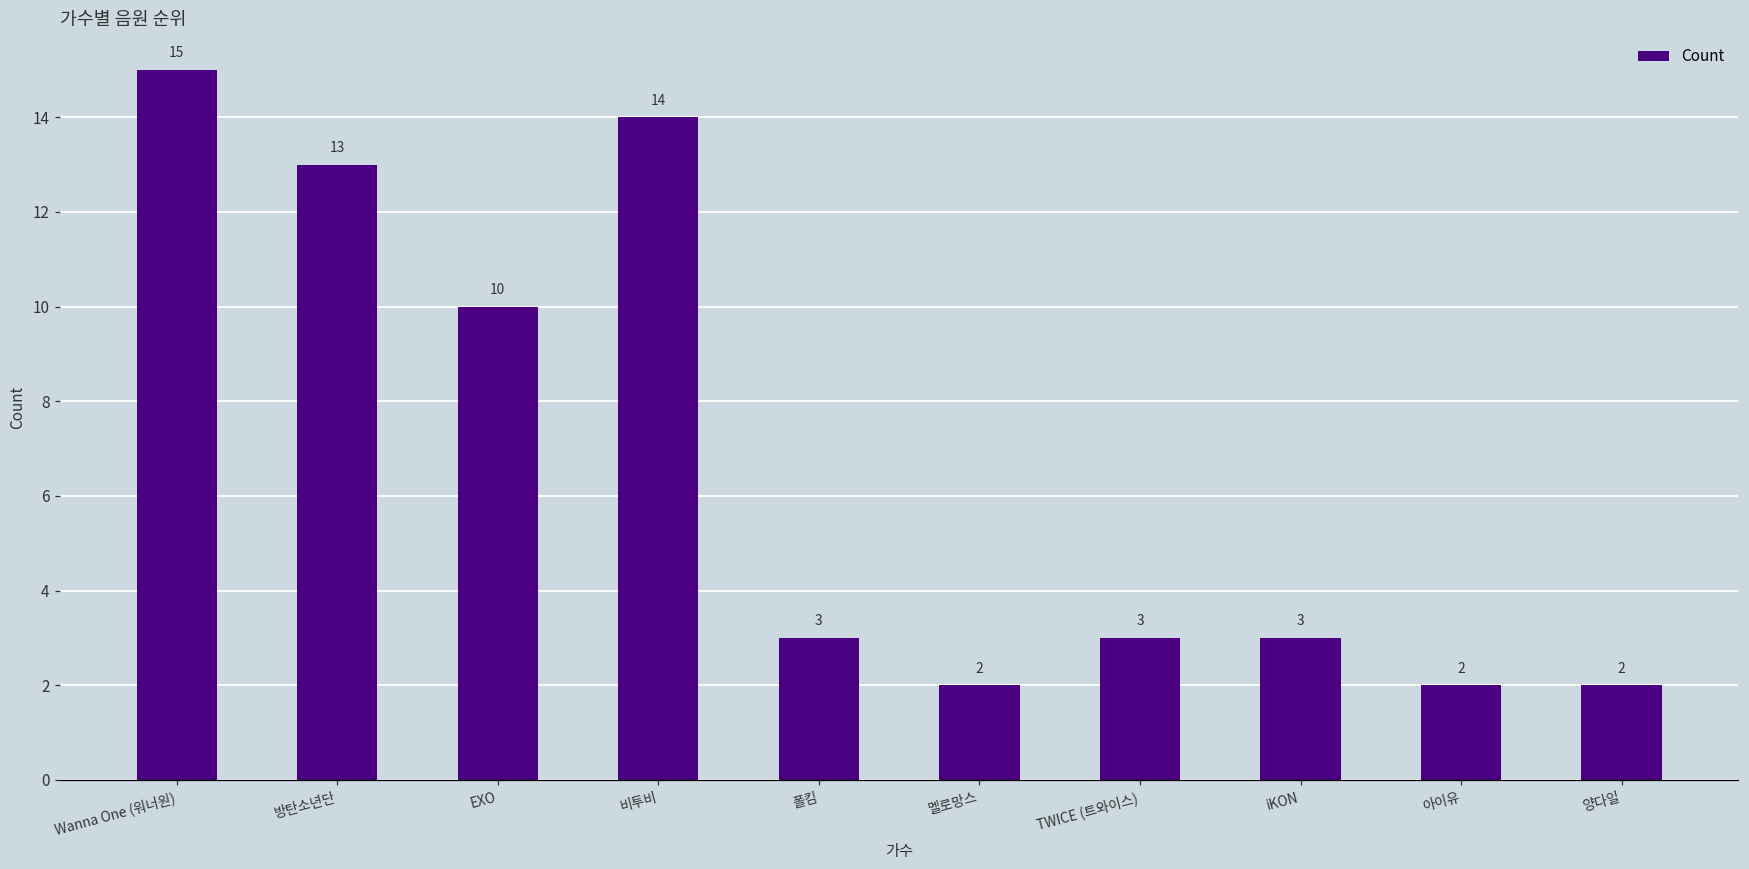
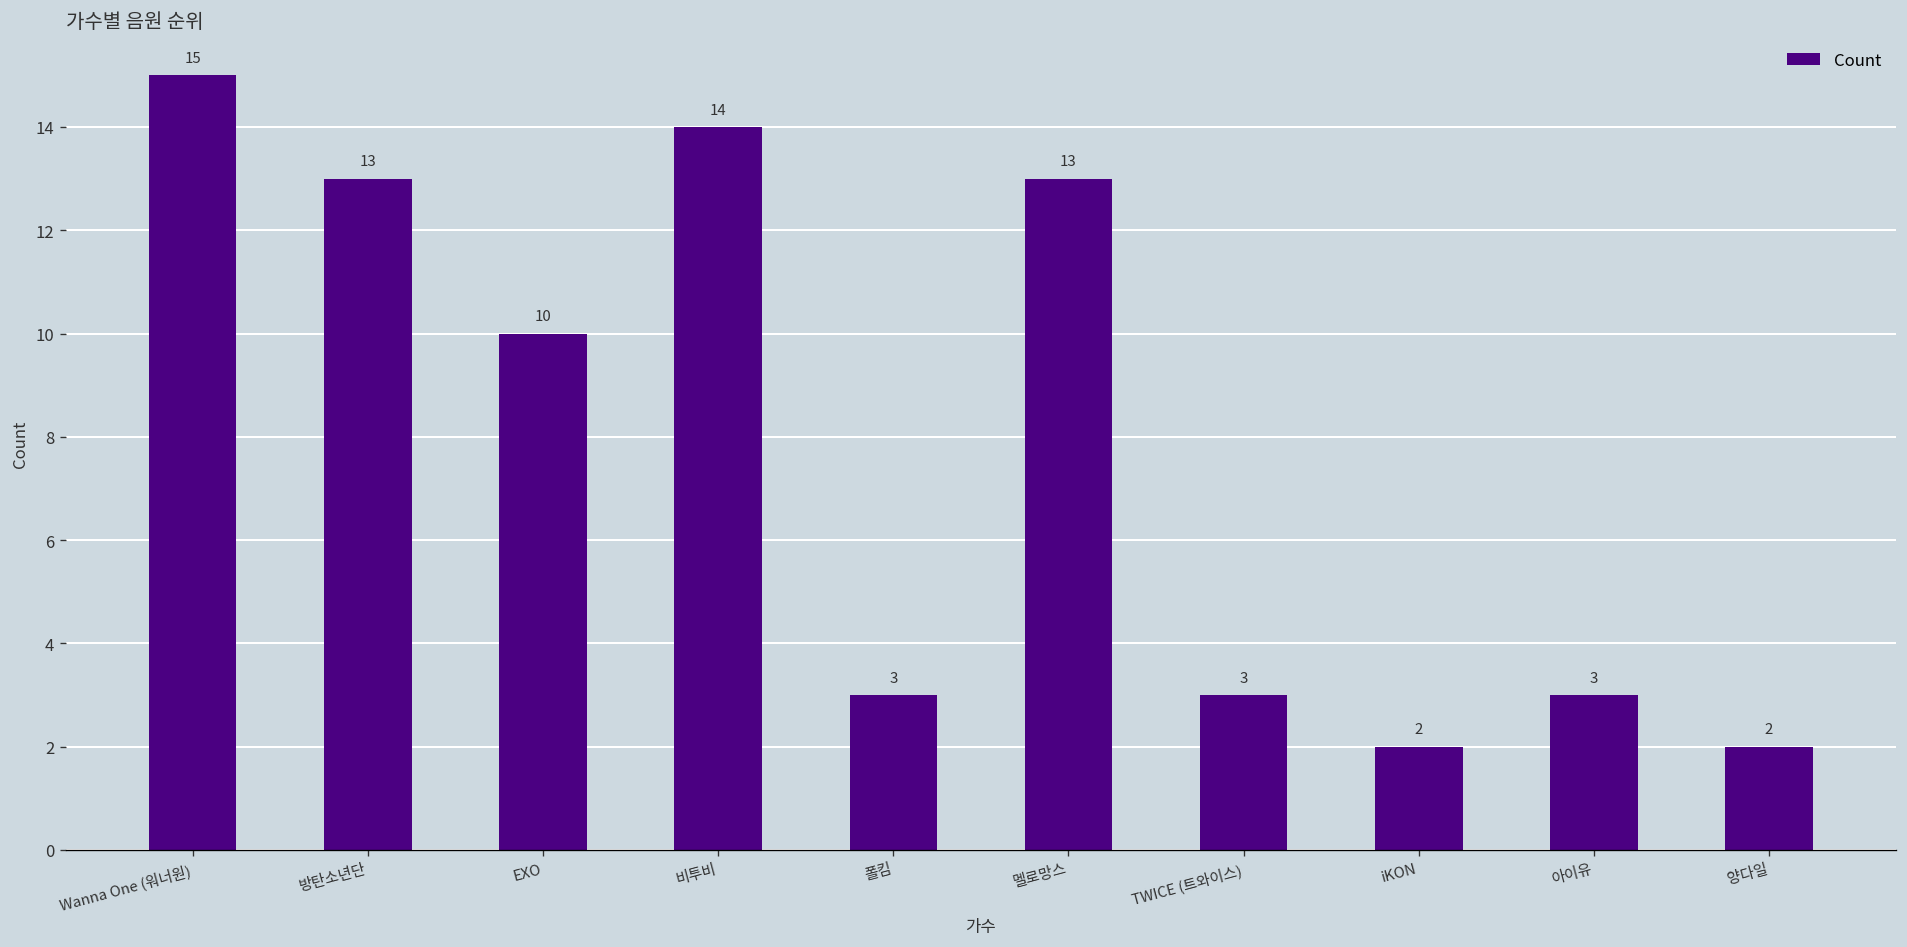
멜로망스: 2 -> 13
iKON: 3 -> 2
아이유: 2 -> 3
